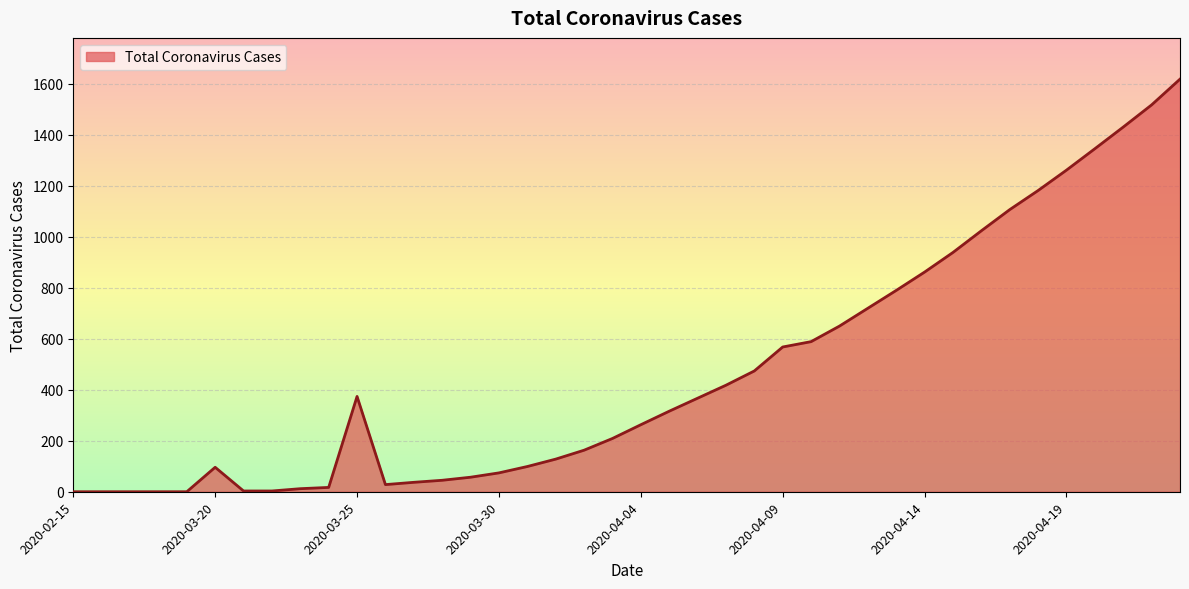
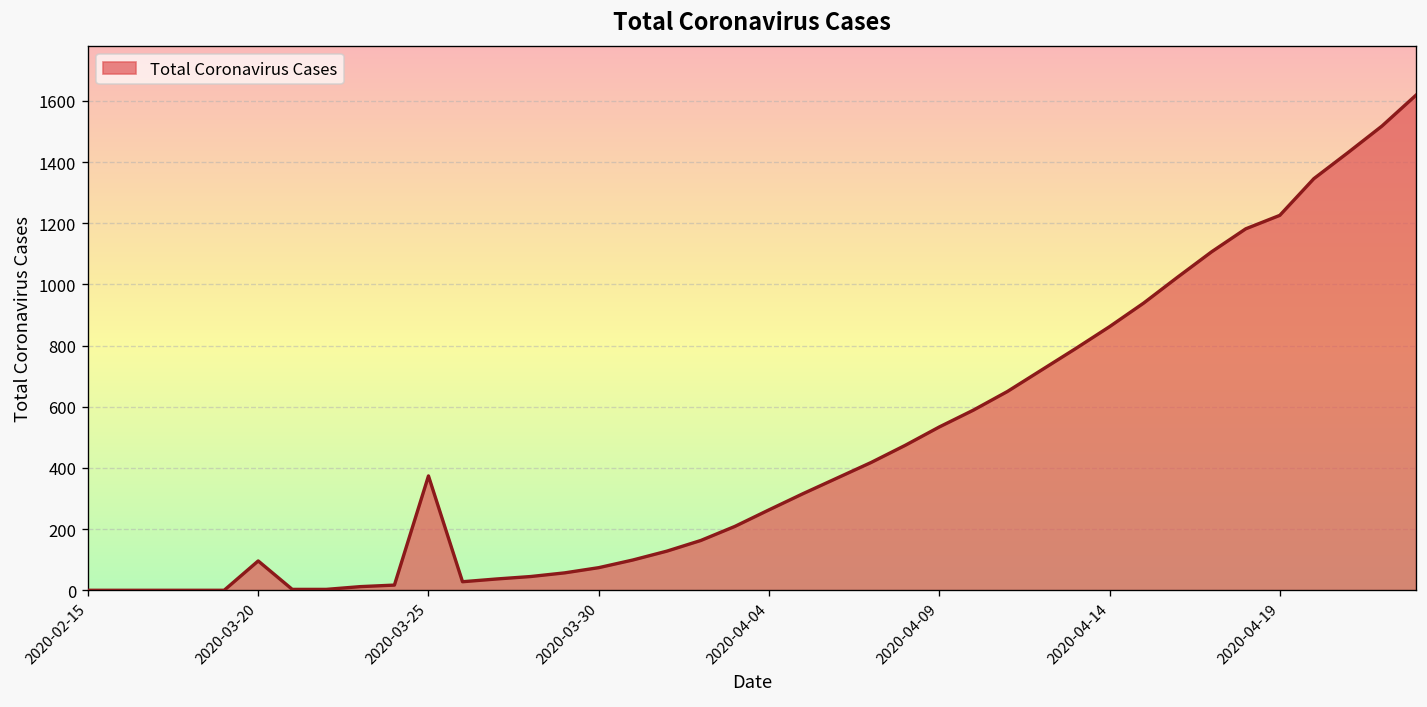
2020-04-09: 570 -> 530
2020-04-19: 1260 -> 1230
